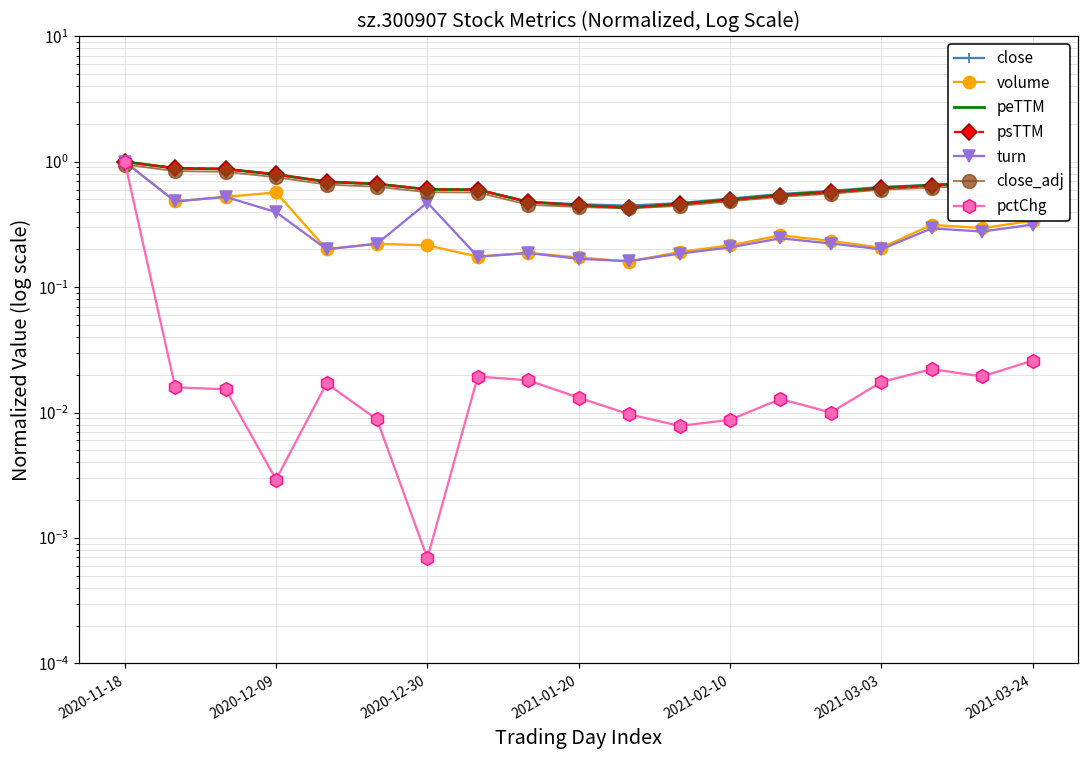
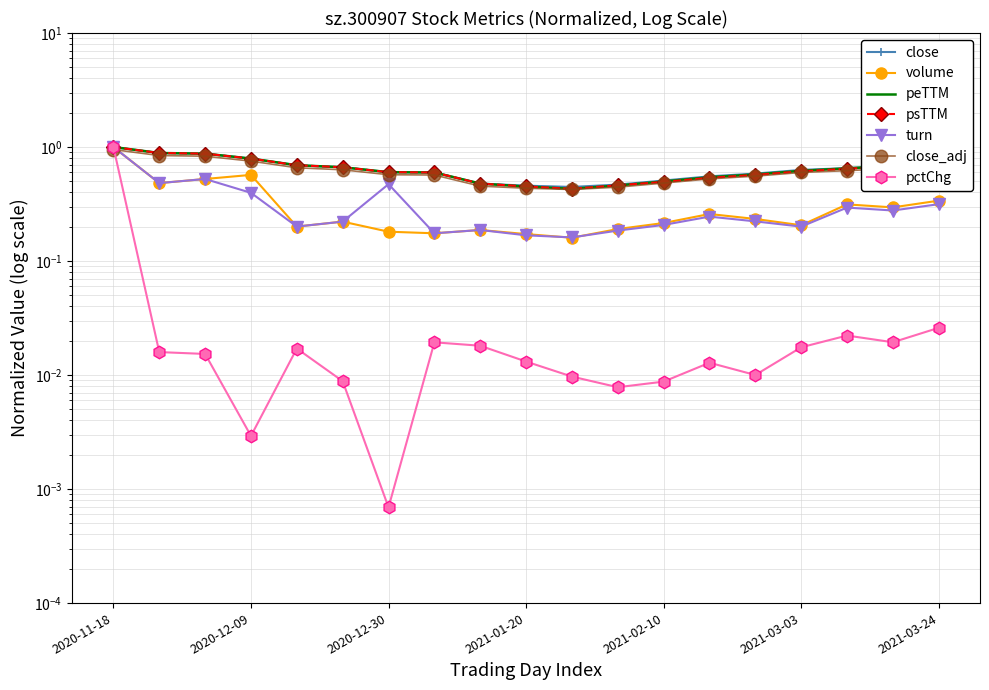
volume, 2020-12-30: 0.22 -> 0.18
